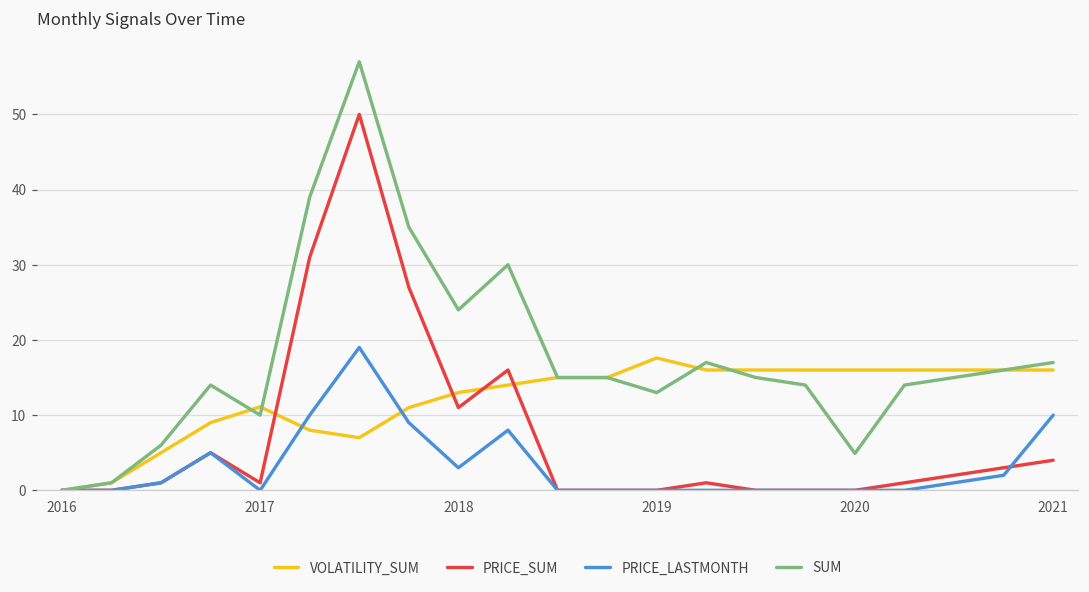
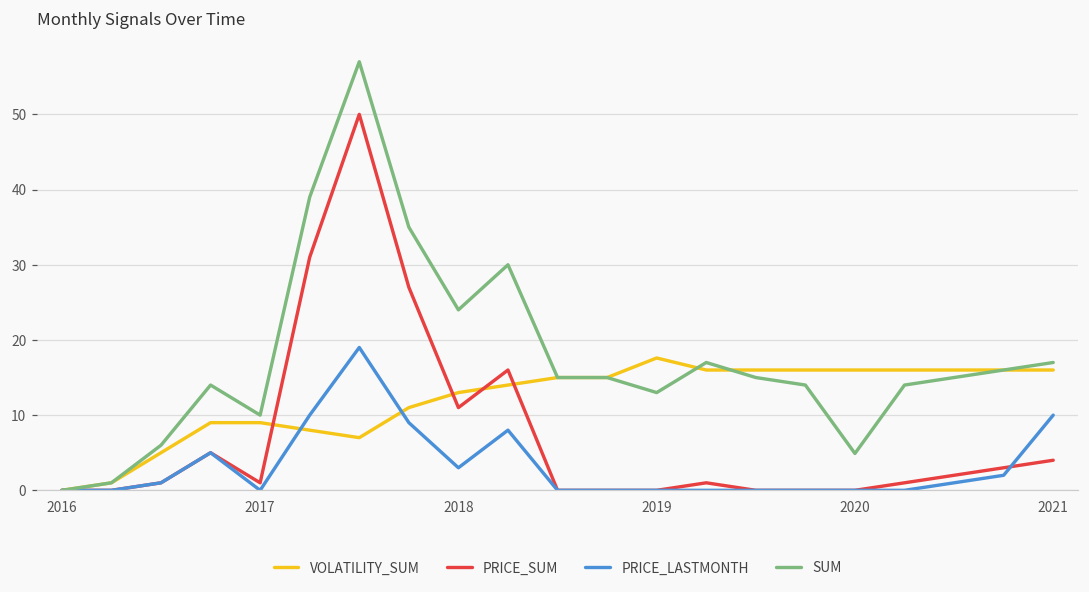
VOLATILITY_SUM, 2017: 11 -> 9
